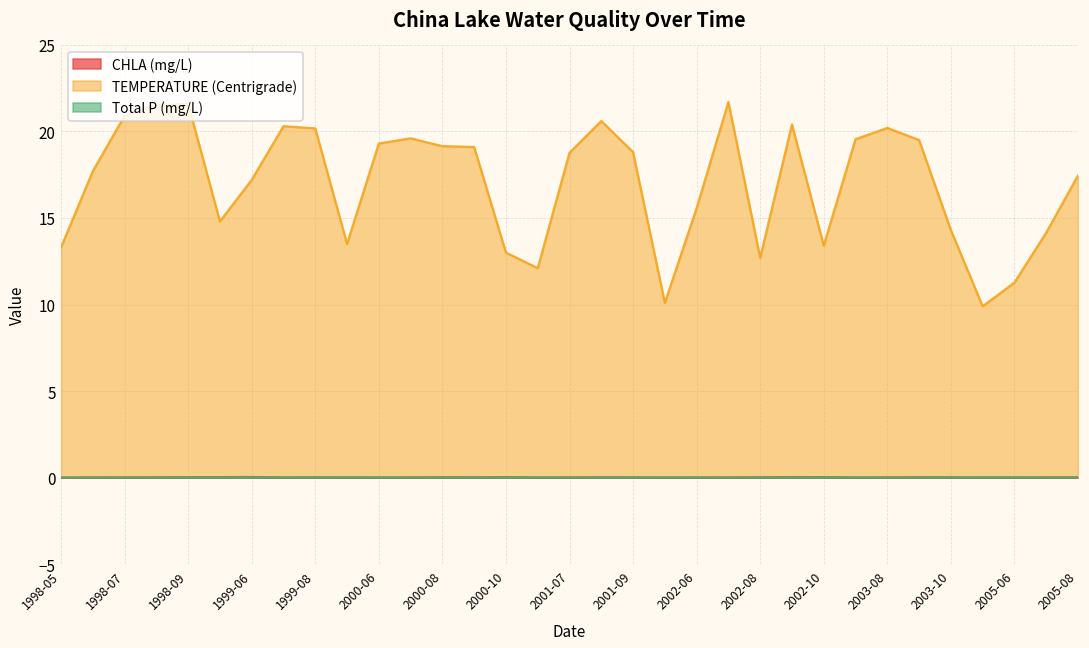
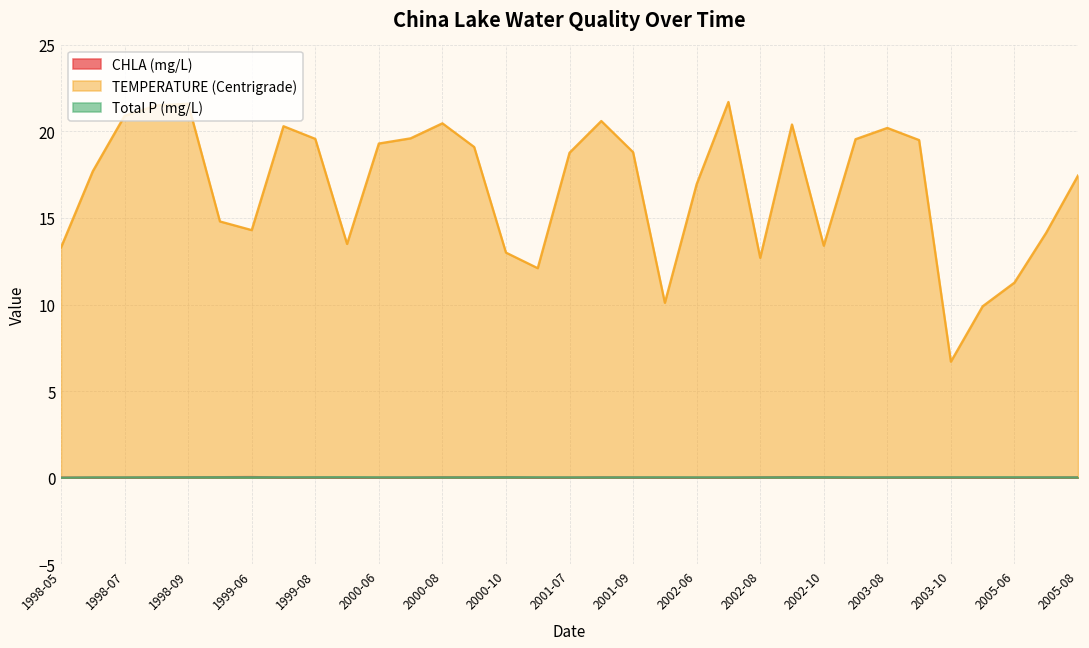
TEMPERATURE (Centrigrade), 1999-06: 17.2 -> 14.3
TEMPERATURE (Centrigrade), 1999-08: 20.2 -> 19.6
TEMPERATURE (Centrigrade), 2000-08: 19.1 -> 20.5
TEMPERATURE (Centrigrade), 2002-06: 15.6 -> 17.0
TEMPERATURE (Centrigrade), 2003-10: 14.3 -> 6.7
